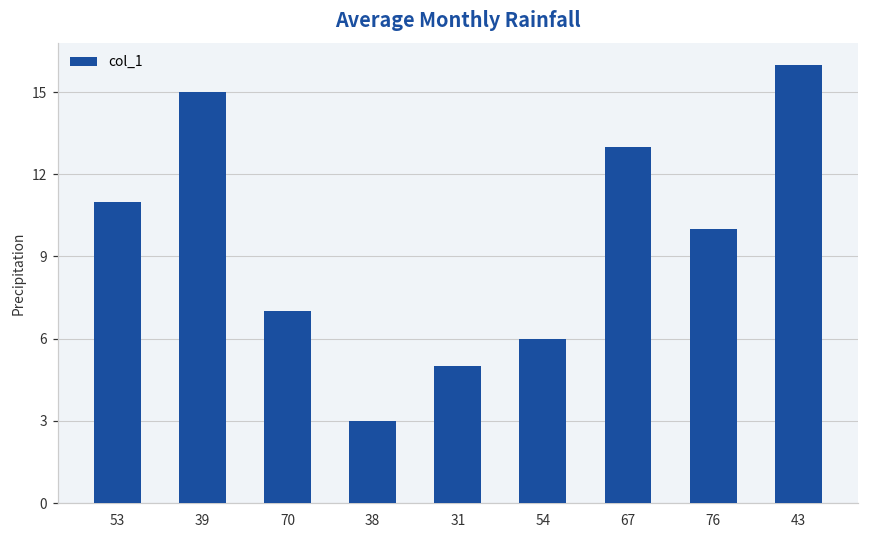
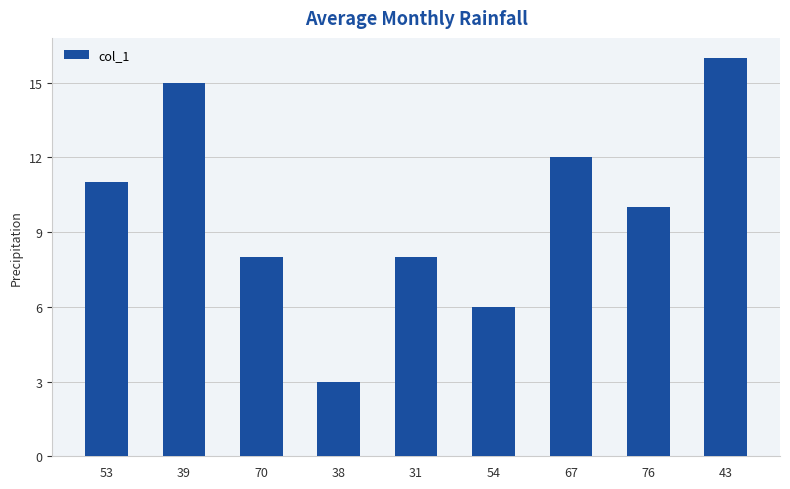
70: 7 -> 8
31: 5 -> 8
67: 13 -> 12
